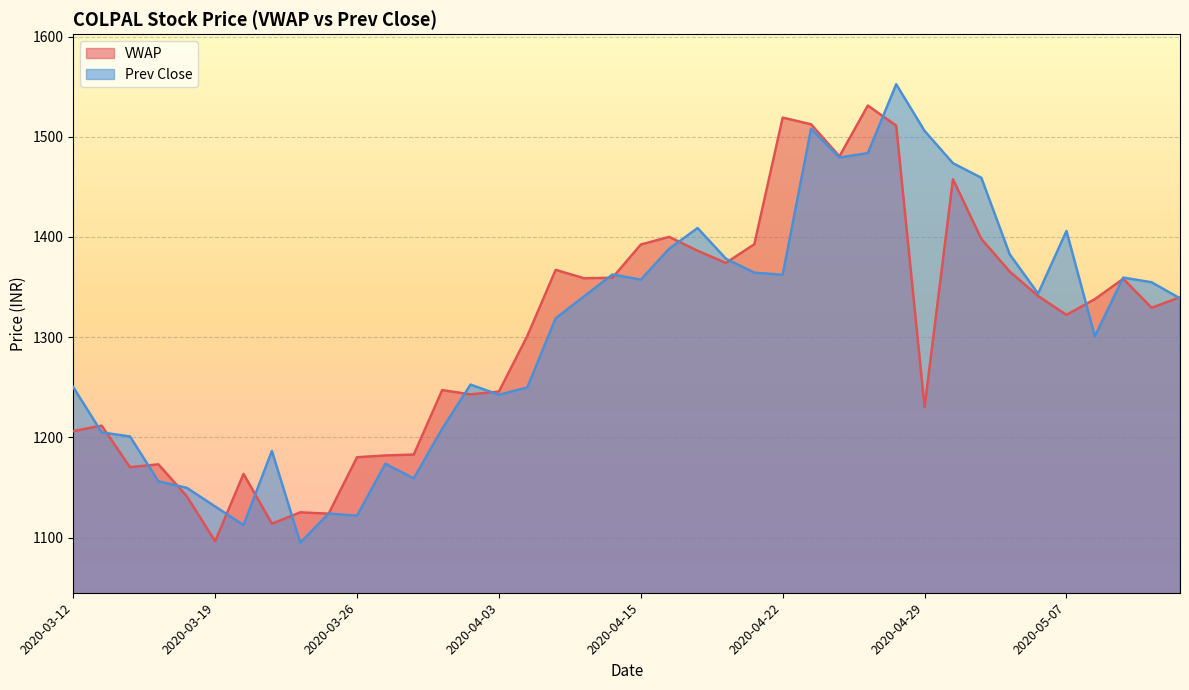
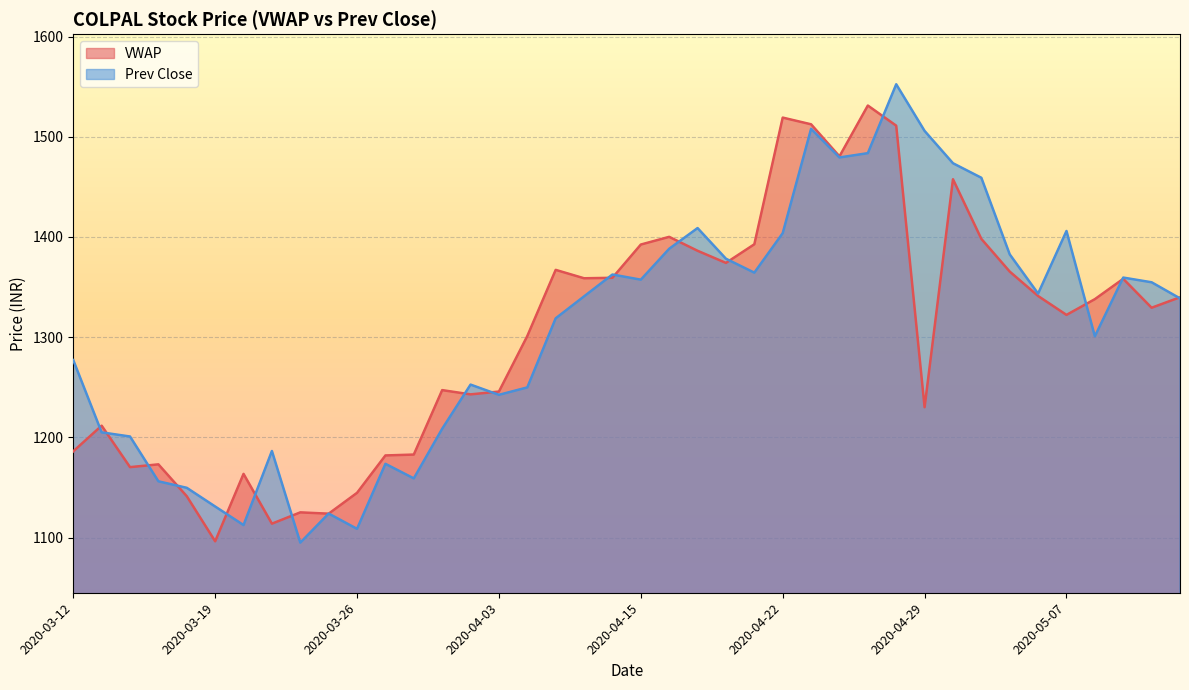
VWAP, 2020-03-12: 1206 -> 1186
Prev Close, 2020-03-12: 1250 -> 1277
VWAP, 2020-03-26: 1180 -> 1145
Prev Close, 2020-03-26: 1122 -> 1109
Prev Close, 2020-04-22: 1362 -> 1404
